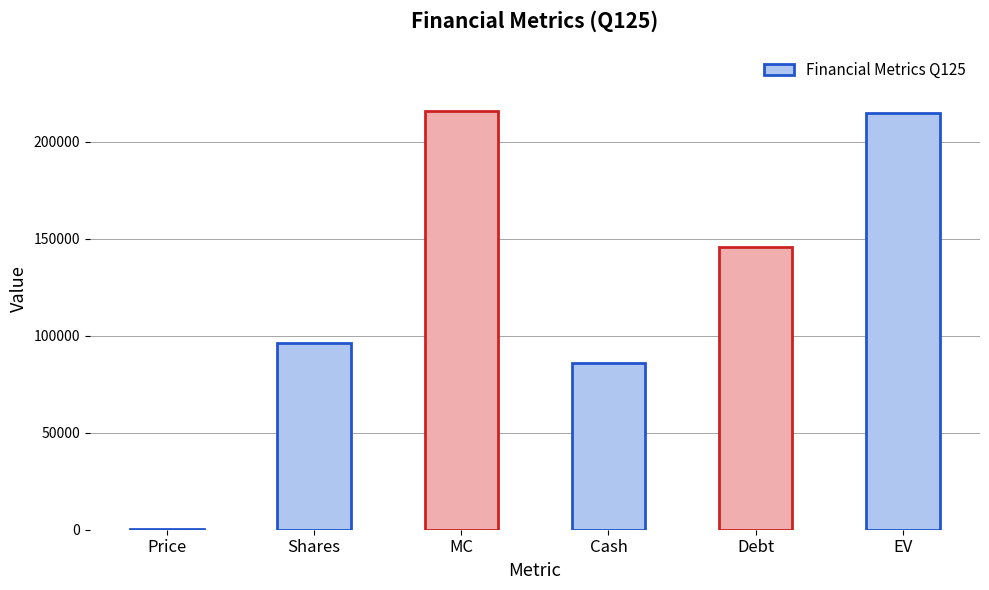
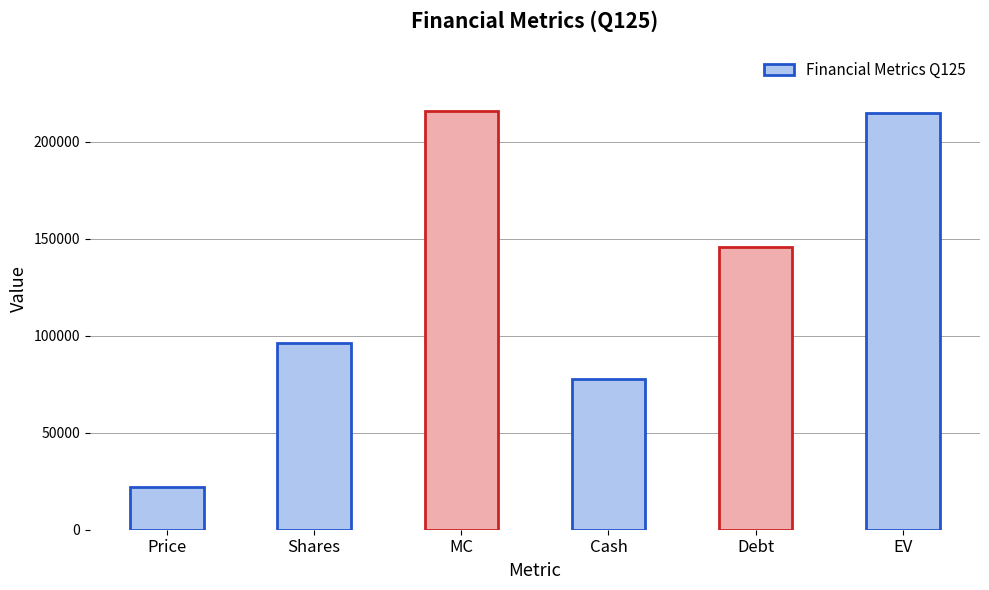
Price: 0 -> 22000
Cash: 86000 -> 78000
